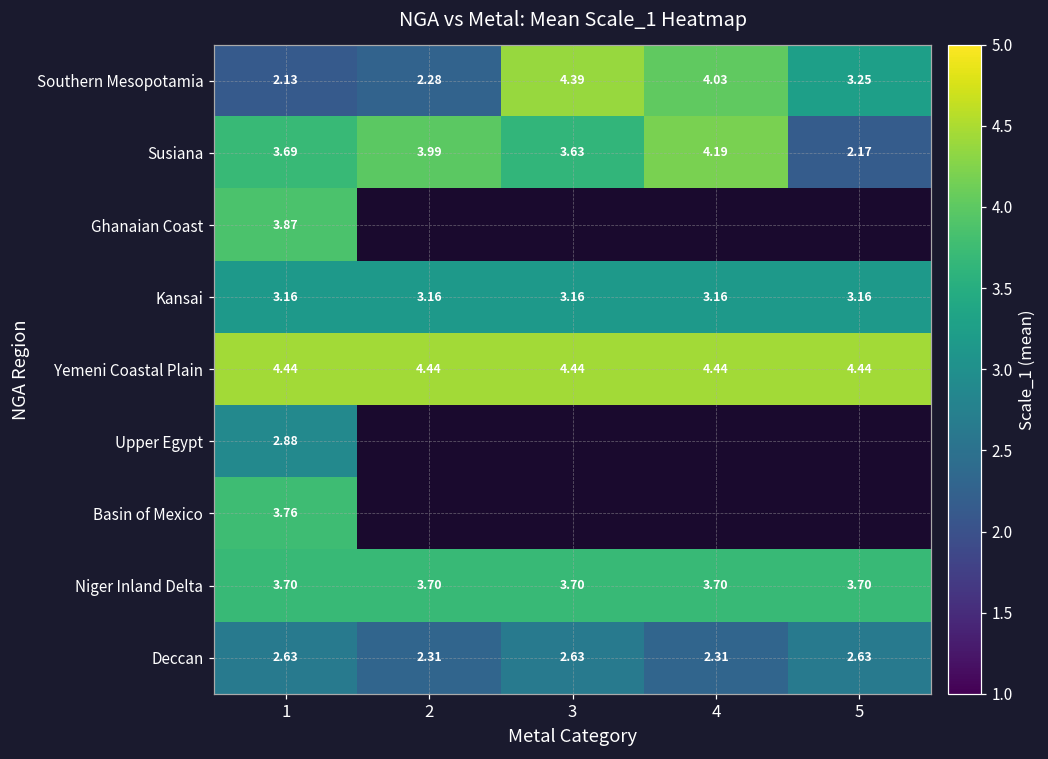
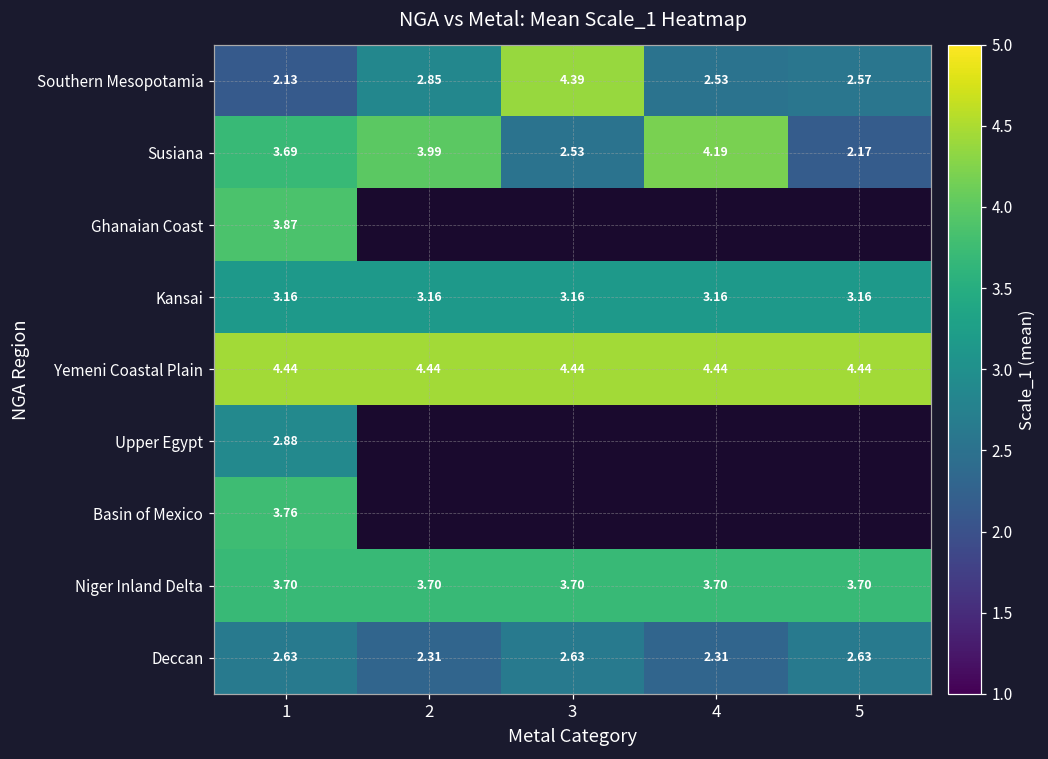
Southern Mesopotamia, 2: 2.28 -> 2.85
Southern Mesopotamia, 4: 4.03 -> 2.53
Southern Mesopotamia, 5: 3.25 -> 2.57
Susiana, 3: 3.63 -> 2.53
